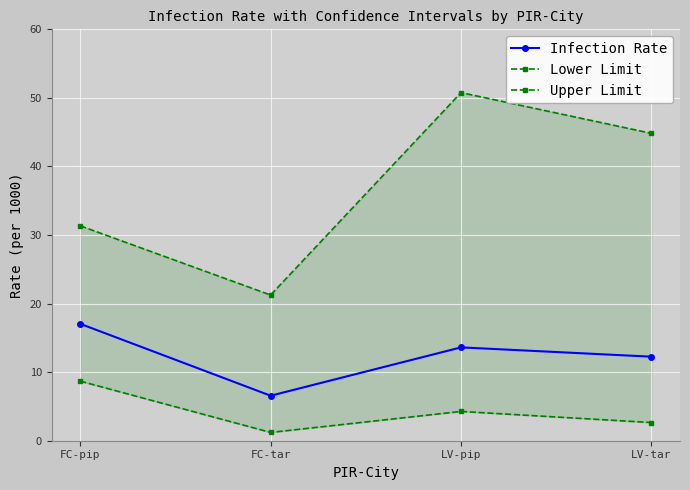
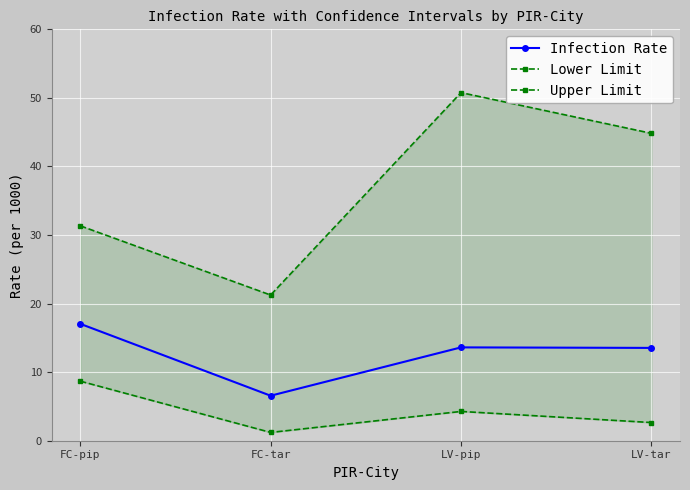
Infection Rate, LV-tar: 12 -> 14
